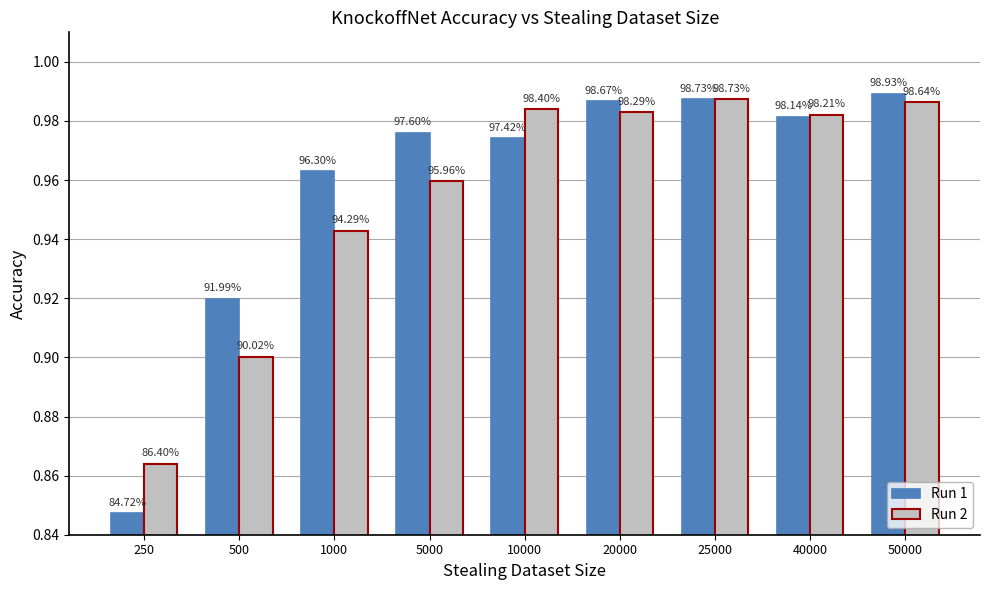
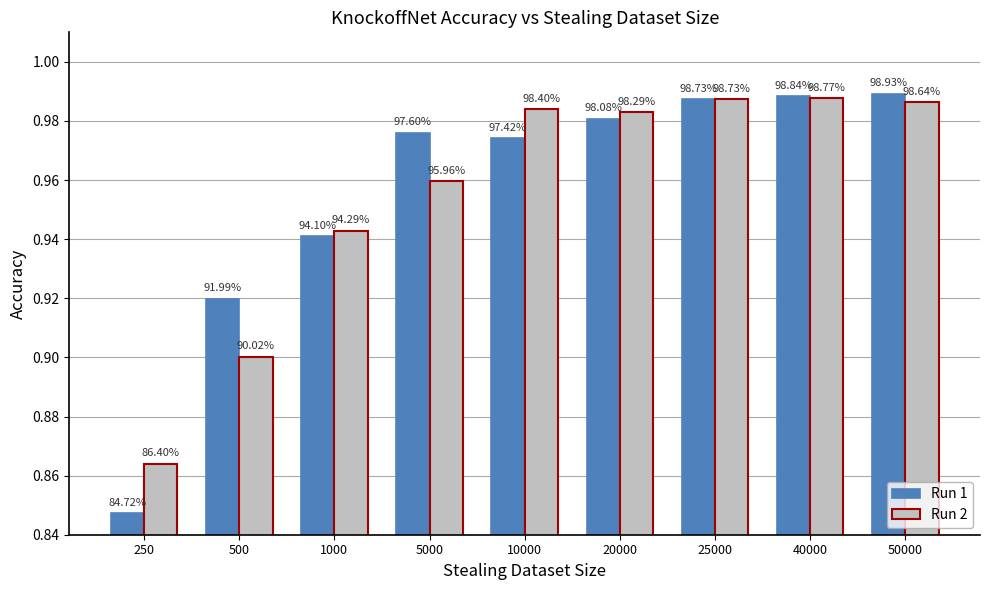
Run 1, 1000: 96.30% -> 94.10%
Run 1, 20000: 98.67% -> 98.08%
Run 1, 40000: 98.14% -> 98.84%
Run 2, 40000: 98.21% -> 98.77%
